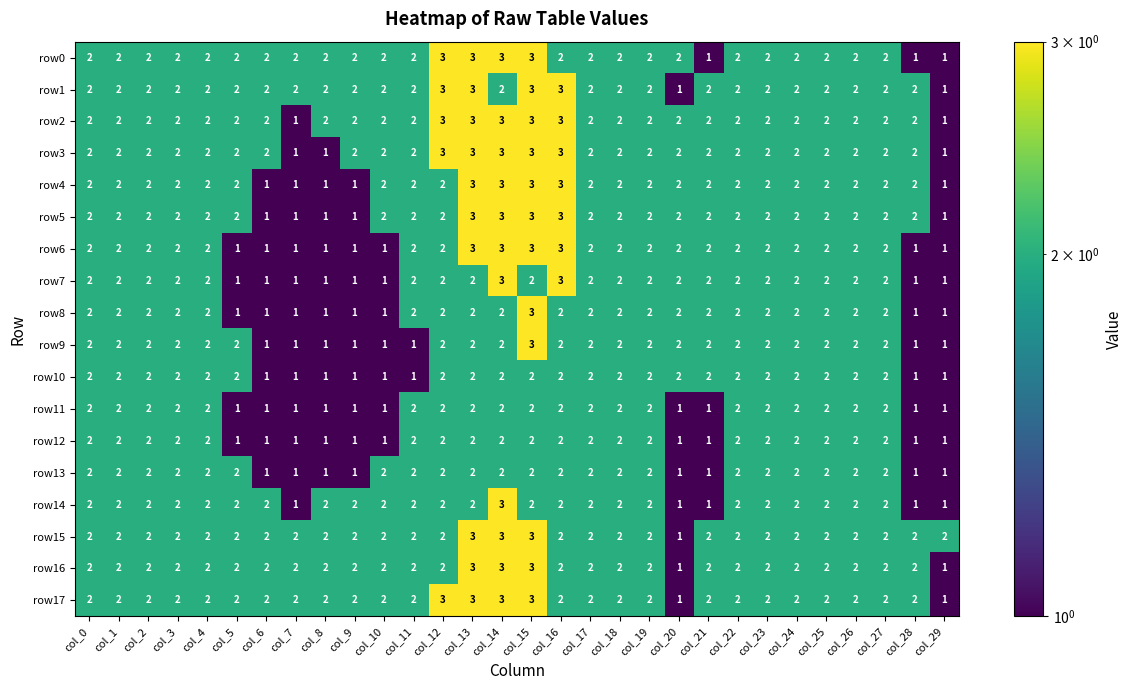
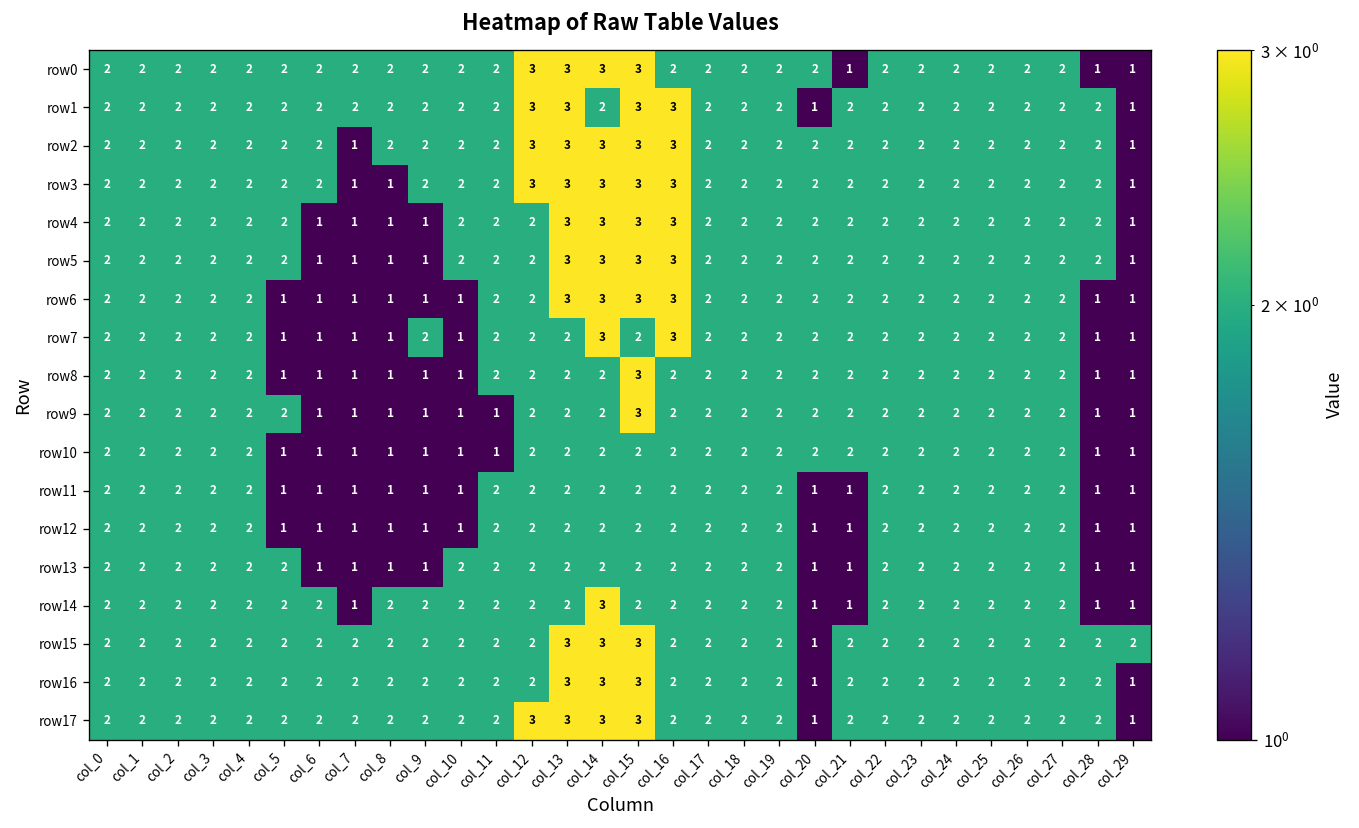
row7, col_9: 1 -> 2
row10, col_5: 2 -> 1
